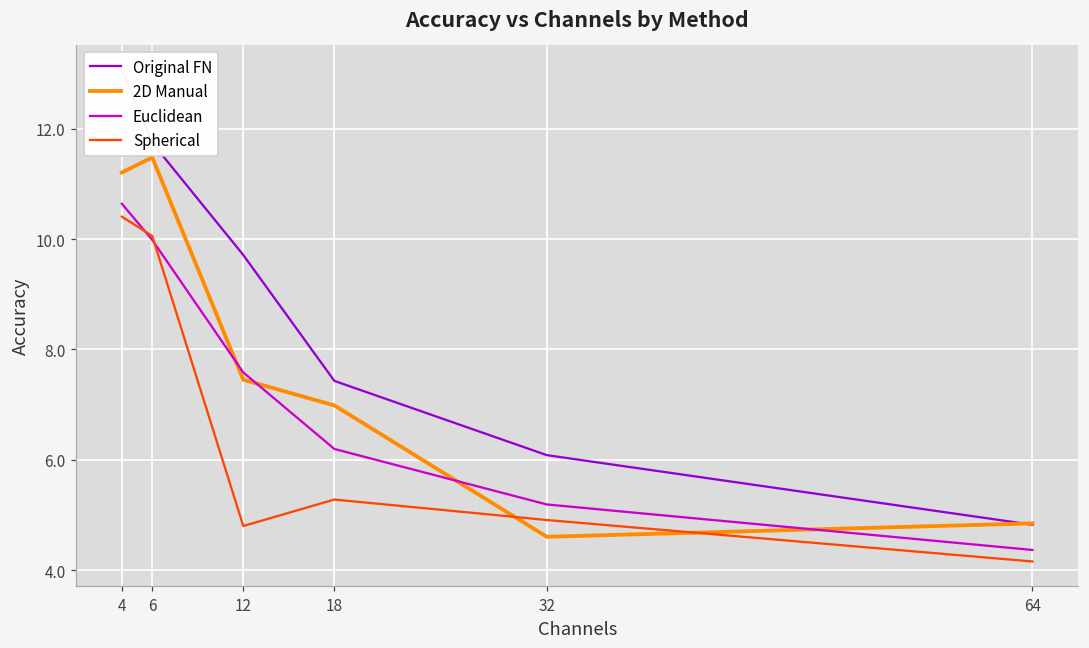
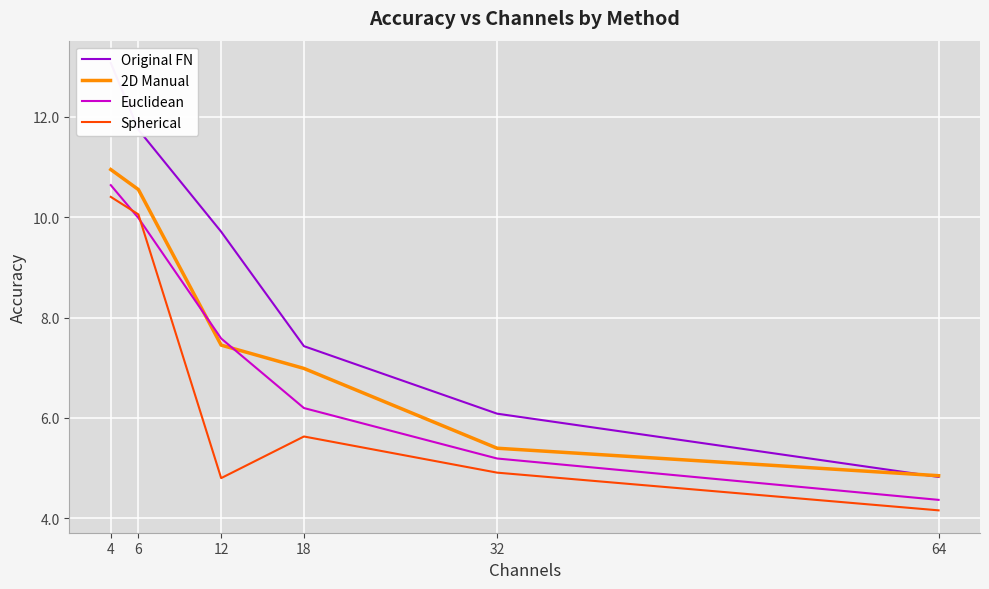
2D Manual, 4: 11.2 -> 11.0
2D Manual, 6: 11.5 -> 10.6
Spherical, 18: 5.3 -> 5.6
2D Manual, 32: 4.6 -> 5.4
